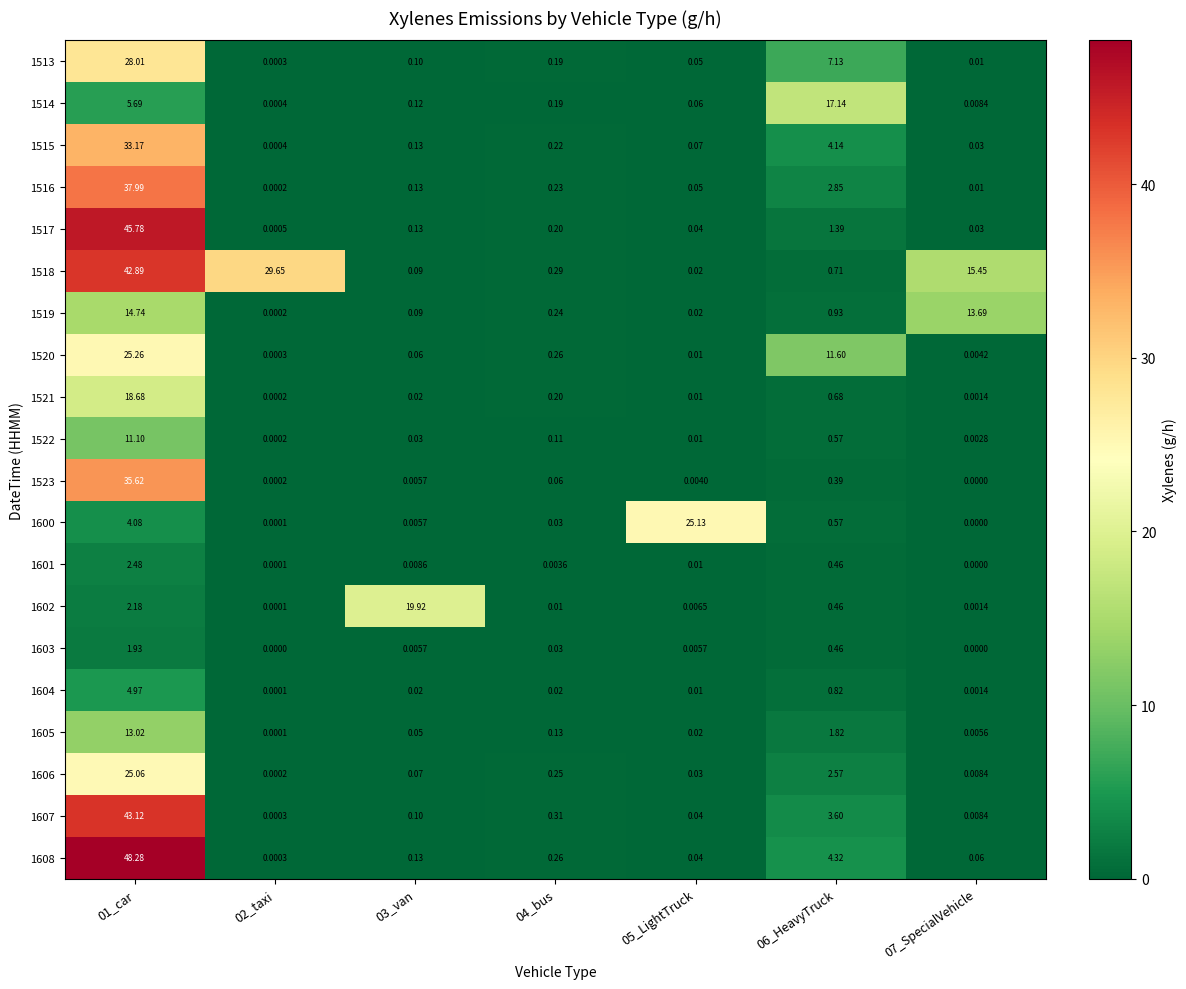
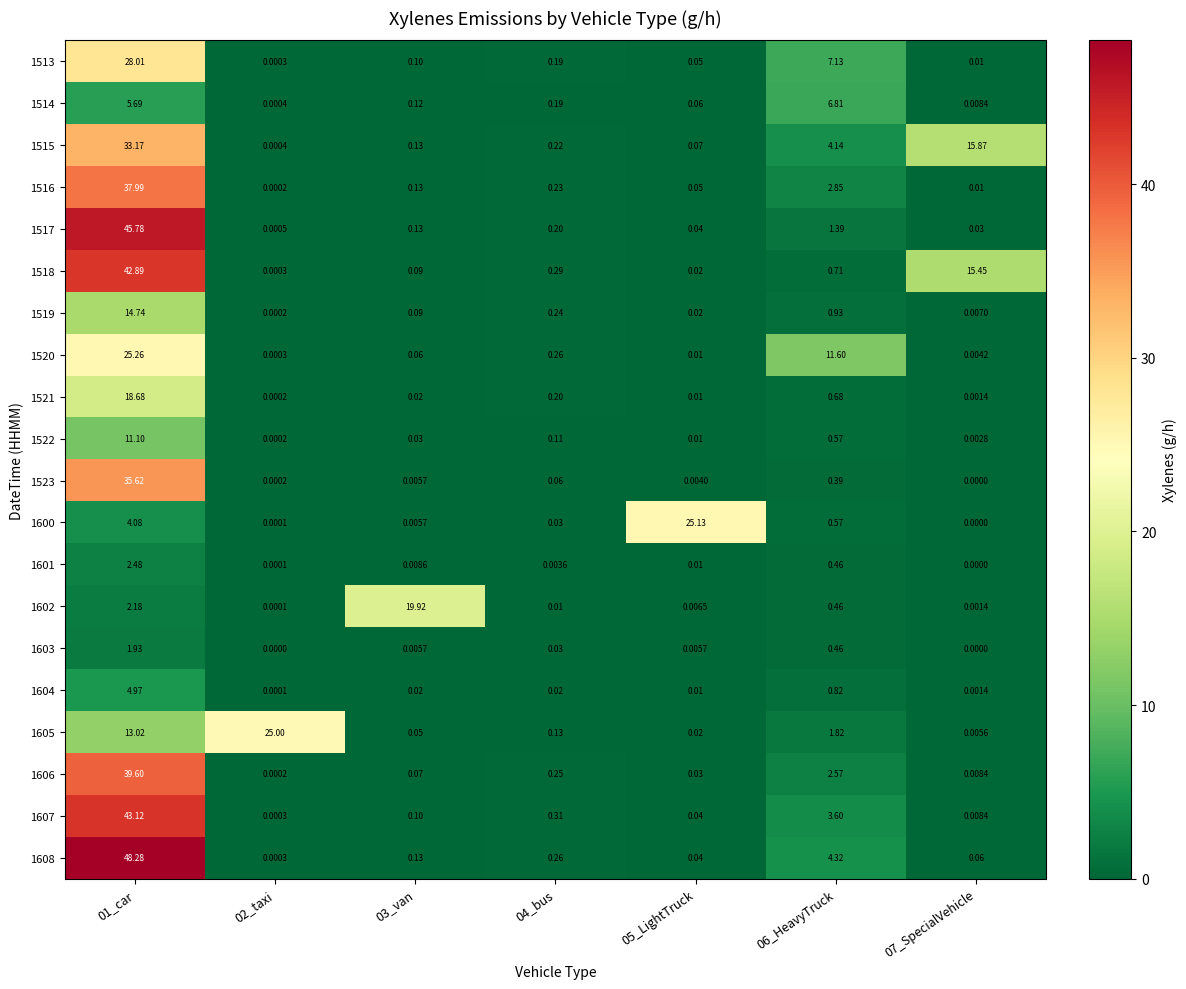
1514, 06_HeavyTruck: 17.14 -> 6.81
1515, 07_SpecialVehicle: 0.03 -> 15.87
1518, 02_taxi: 29.65 -> 0.0003
1519, 07_SpecialVehicle: 13.69 -> 0.0070
1605, 02_taxi: 0.0001 -> 25.00
1606, 01_car: 25.06 -> 39.60
